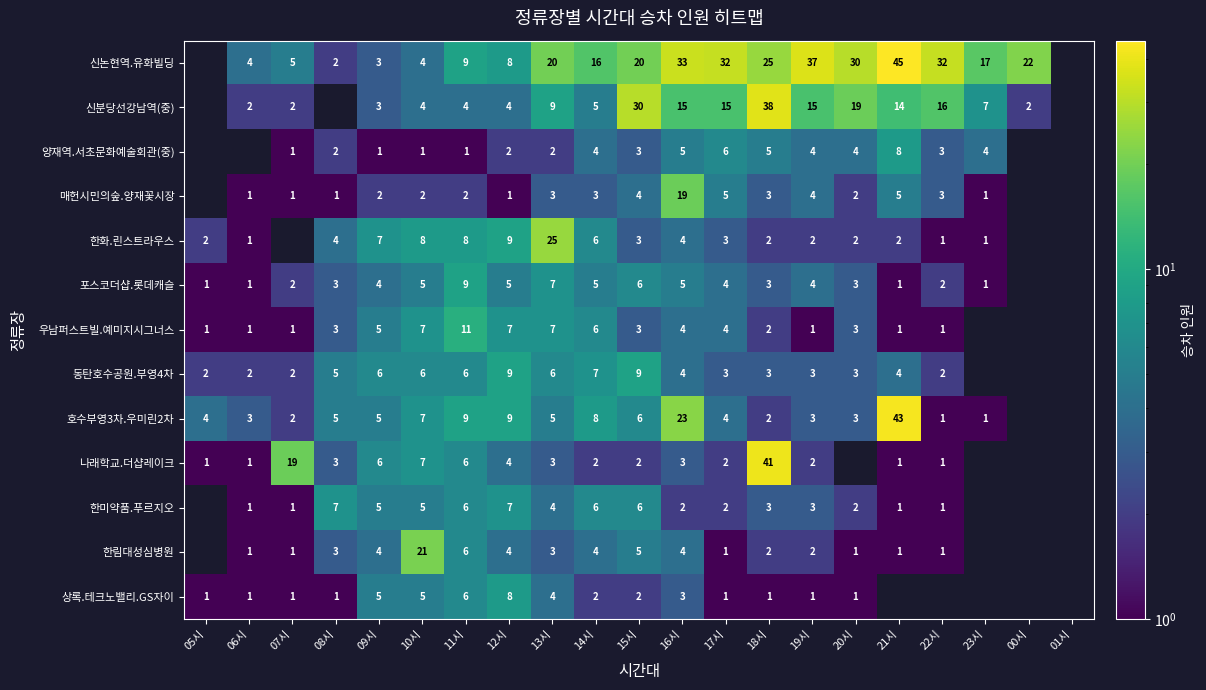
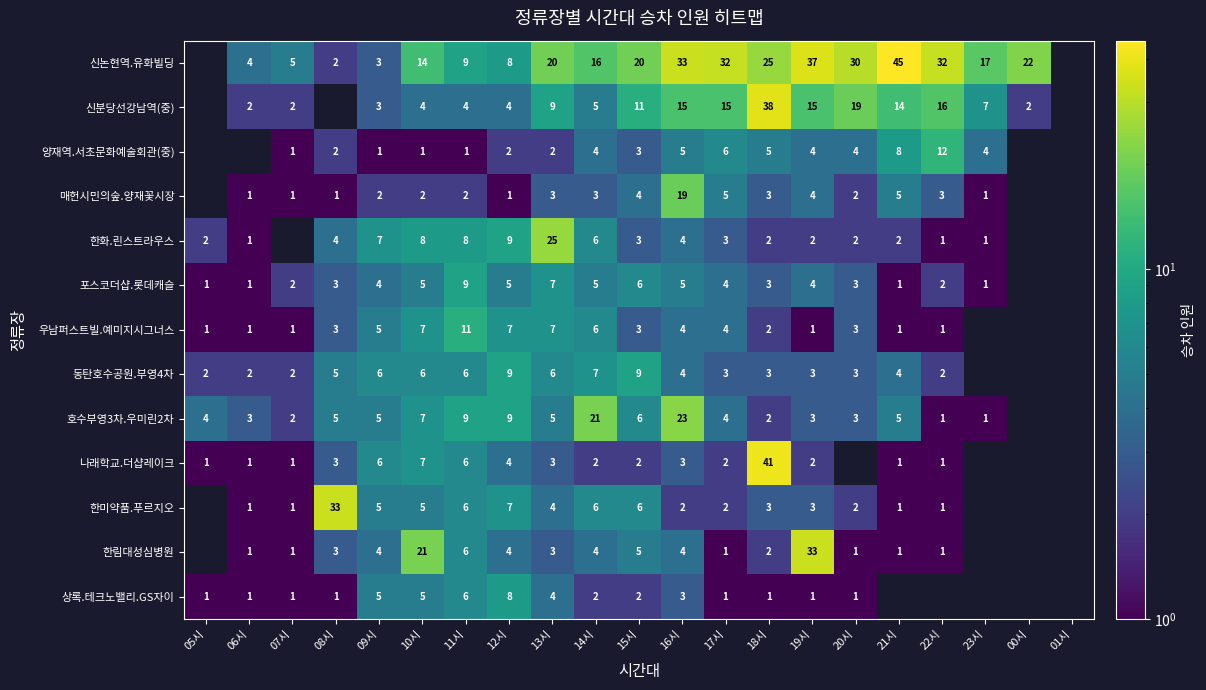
신논현역.유화빌딩, 10시: 4 -> 14
신분당선강남역(중), 15시: 30 -> 11
양재역.서초문화예술회관(중), 22시: 3 -> 12
호수부영3차.우미린2차, 14시: 8 -> 21
호수부영3차.우미린2차, 21시: 43 -> 5
나래학교.더샵레이크, 07시: 19 -> 1
한미약품.푸르지오, 08시: 7 -> 33
한림대성심병원, 19시: 2 -> 33
